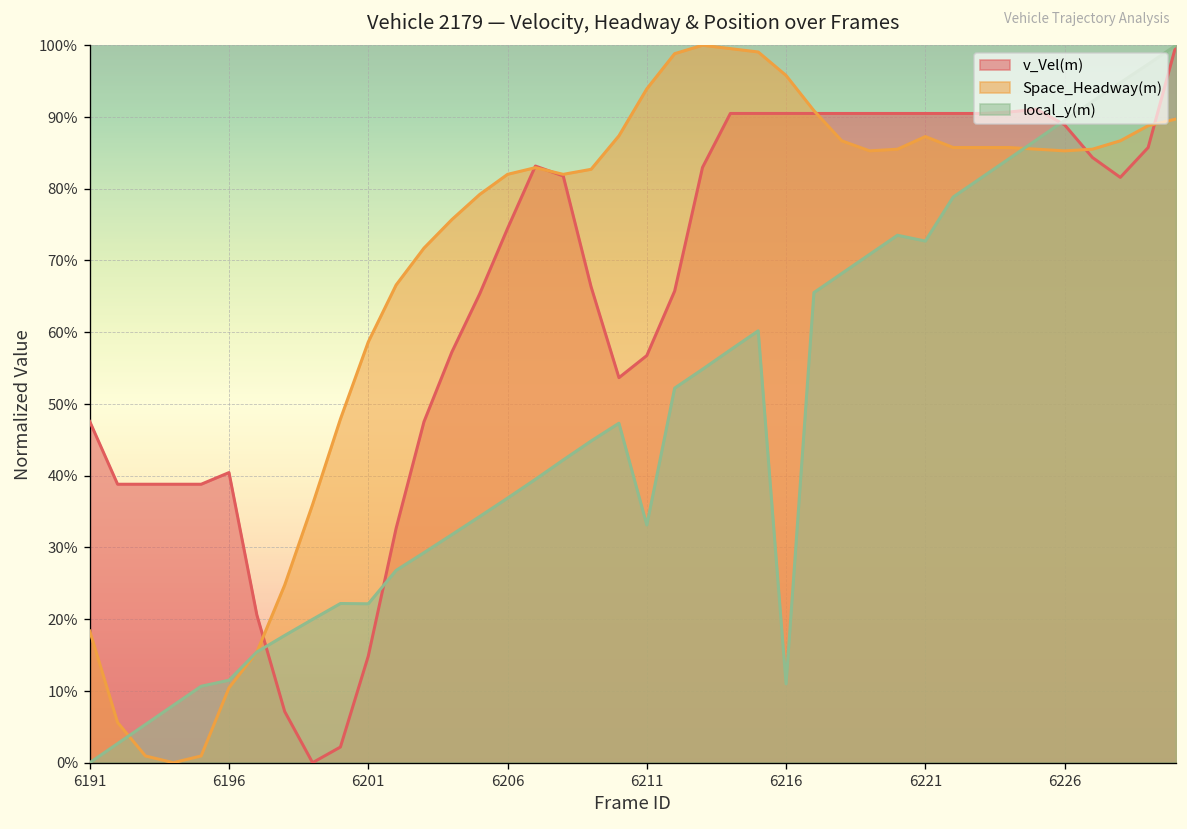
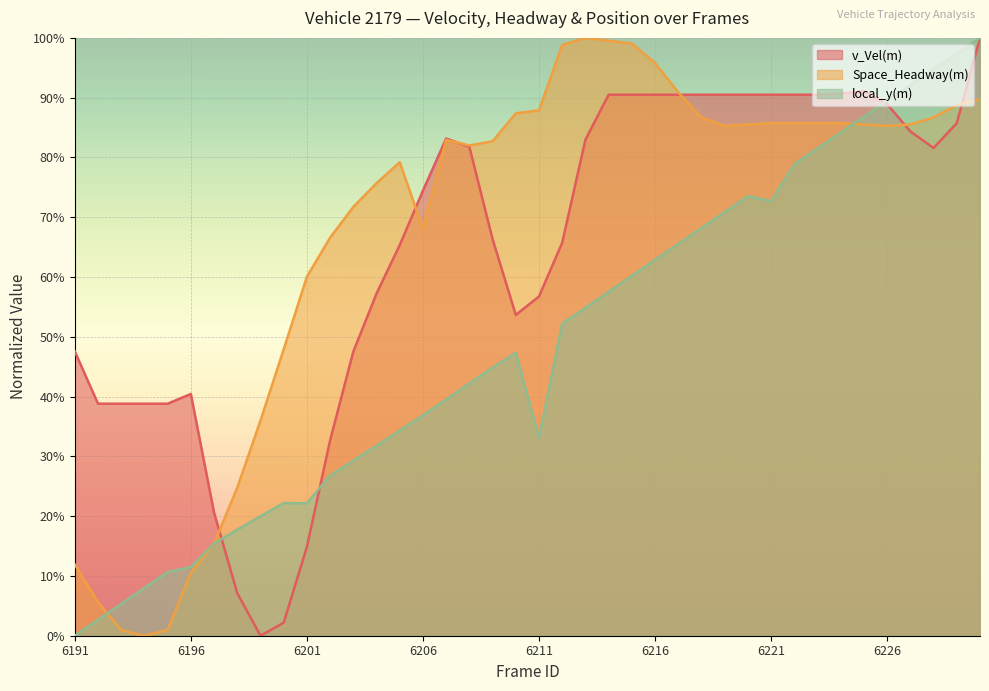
Space_Headway(m), 6191: 18% -> 12%
Space_Headway(m), 6201: 59% -> 60%
Space_Headway(m), 6206: 82% -> 68%
Space_Headway(m), 6211: 94% -> 88%
local_y(m), 6216: 11% -> 63%
Space_Headway(m), 6221: 87% -> 86%
